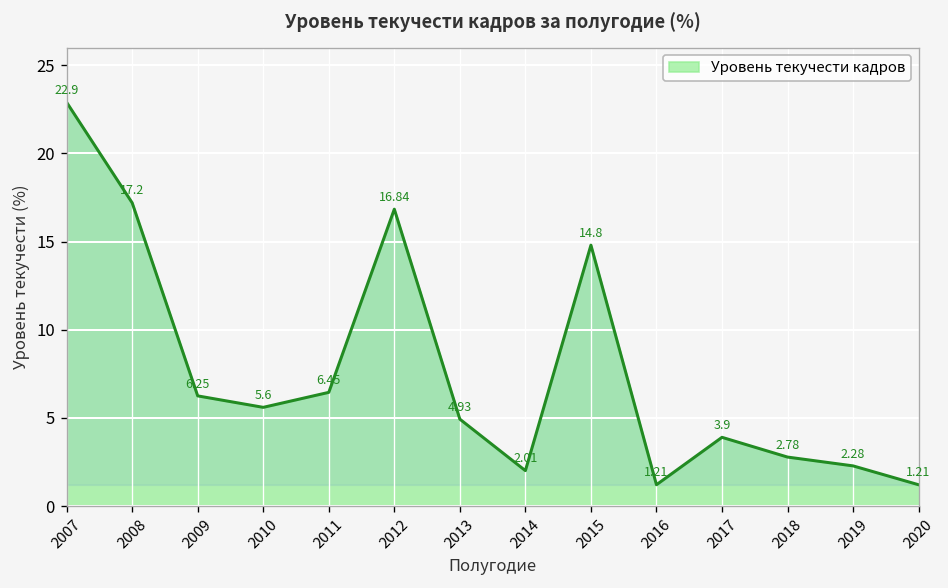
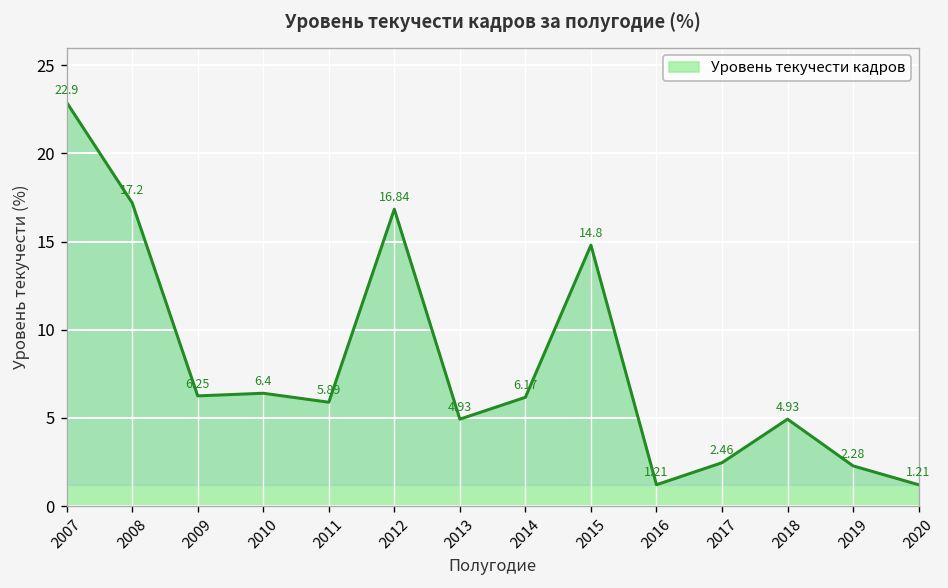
2010: 5.6 -> 6.4
2011: 6.45 -> 5.89
2014: 2.01 -> 6.17
2017: 3.9 -> 2.46
2018: 2.78 -> 4.93
